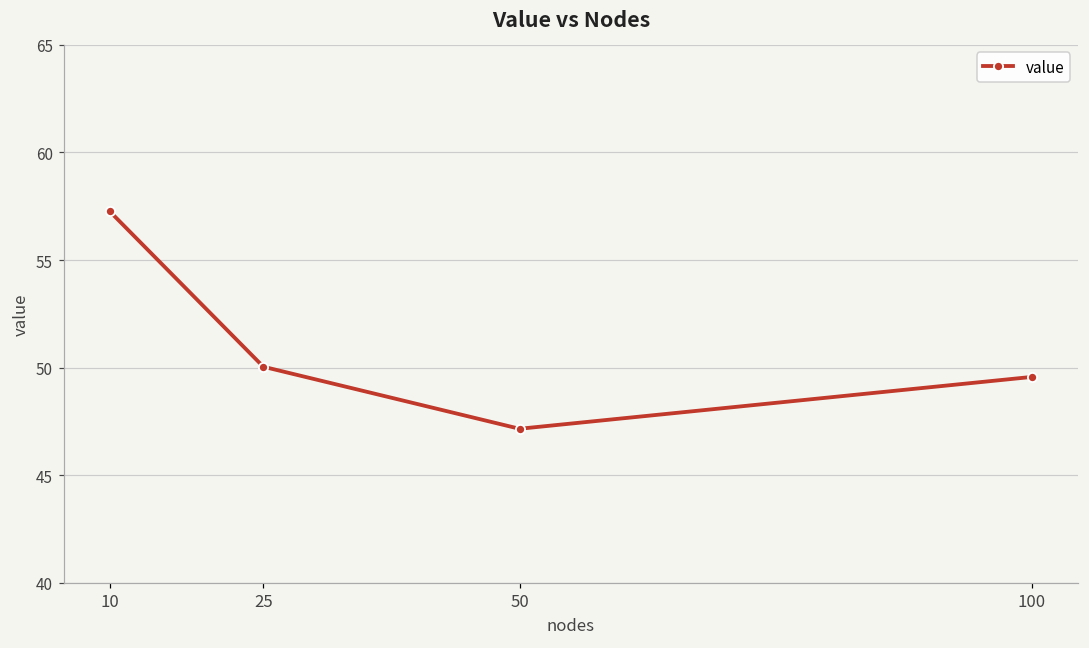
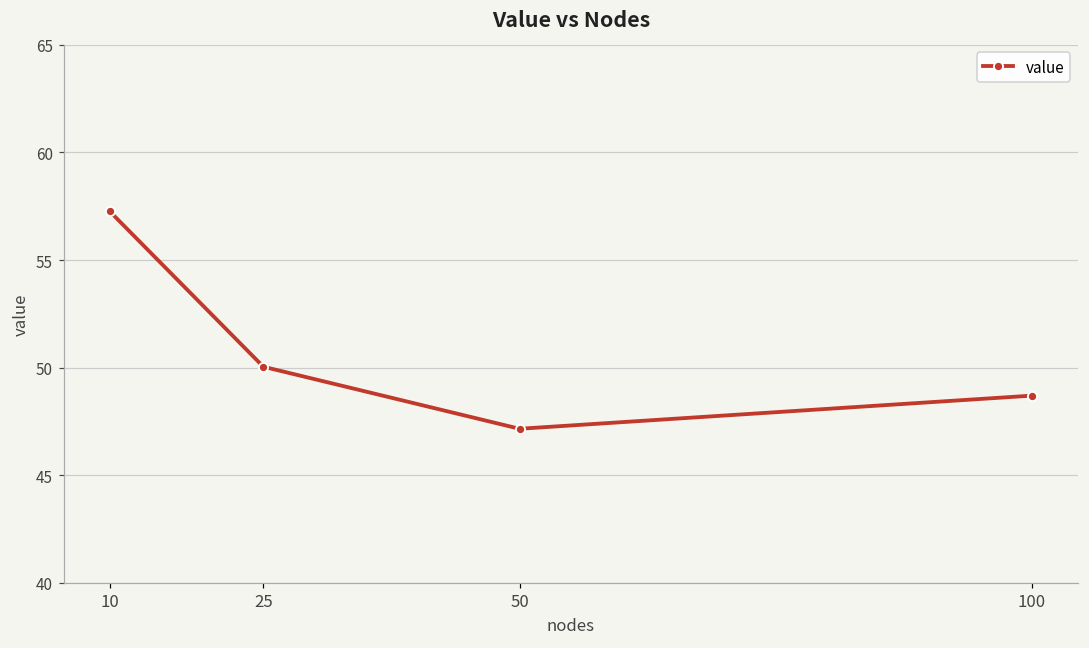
100: 49.6 -> 48.7
